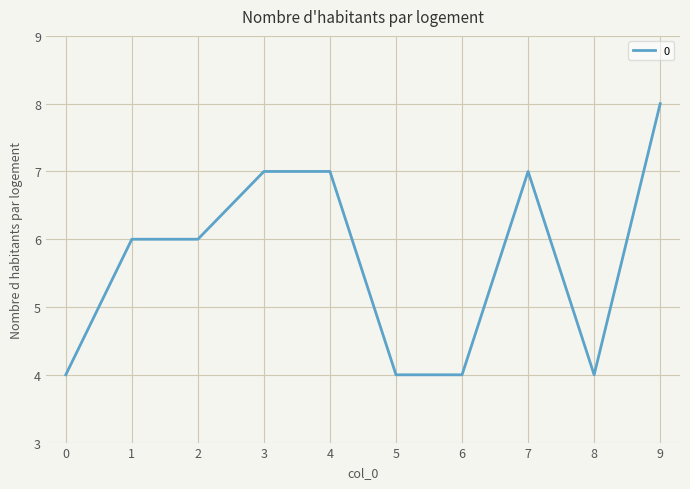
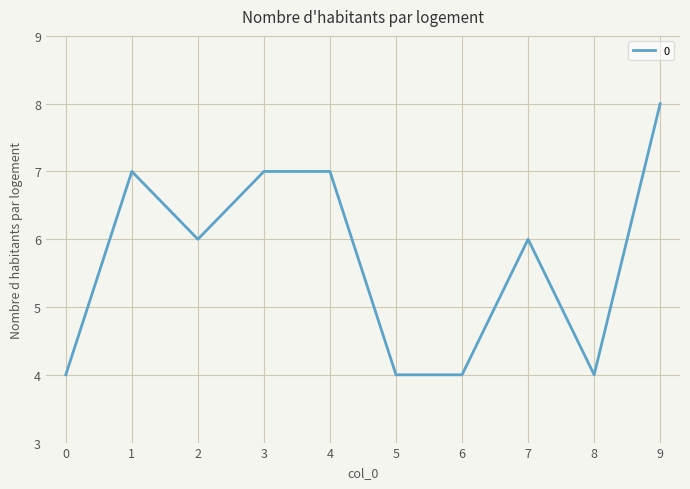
1: 6 -> 7
7: 7 -> 6
